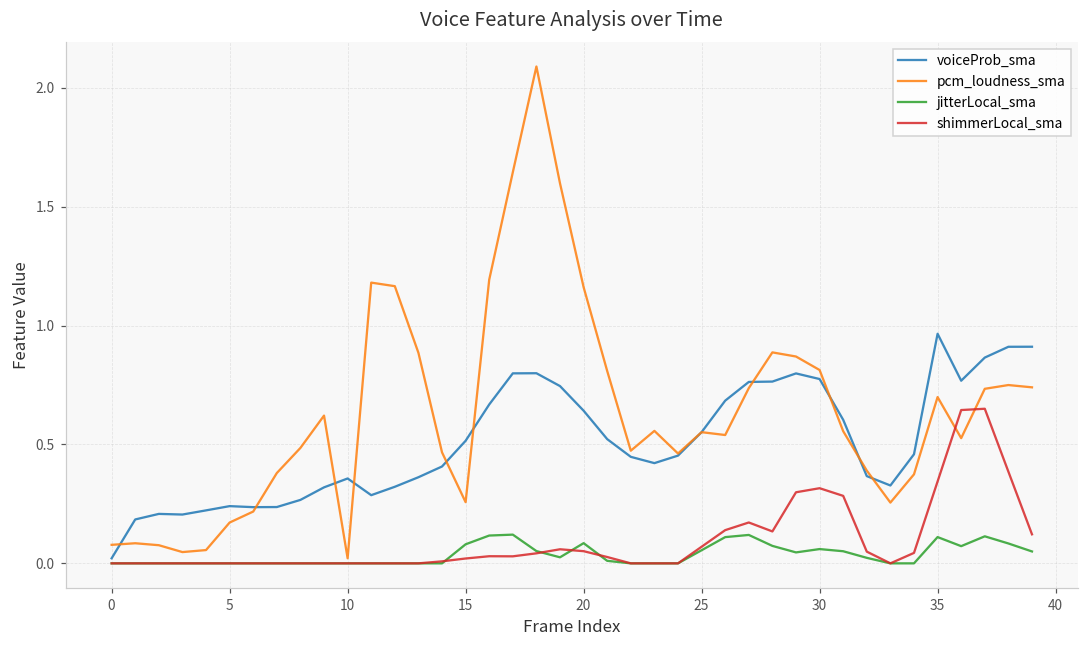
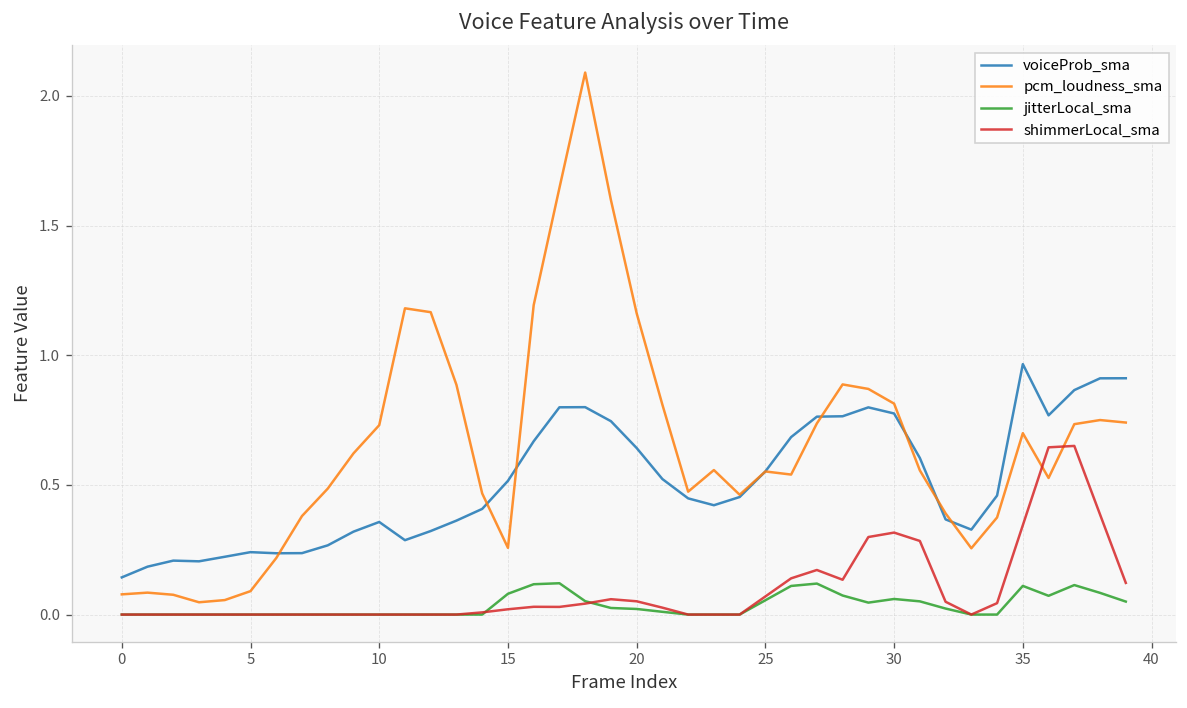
voiceProb_sma, 0: 0.02 -> 0.14
pcm_loudness_sma, 5: 0.17 -> 0.09
pcm_loudness_sma, 10: 0.02 -> 0.73
jitterLocal_sma, 20: 0.08 -> 0.02
